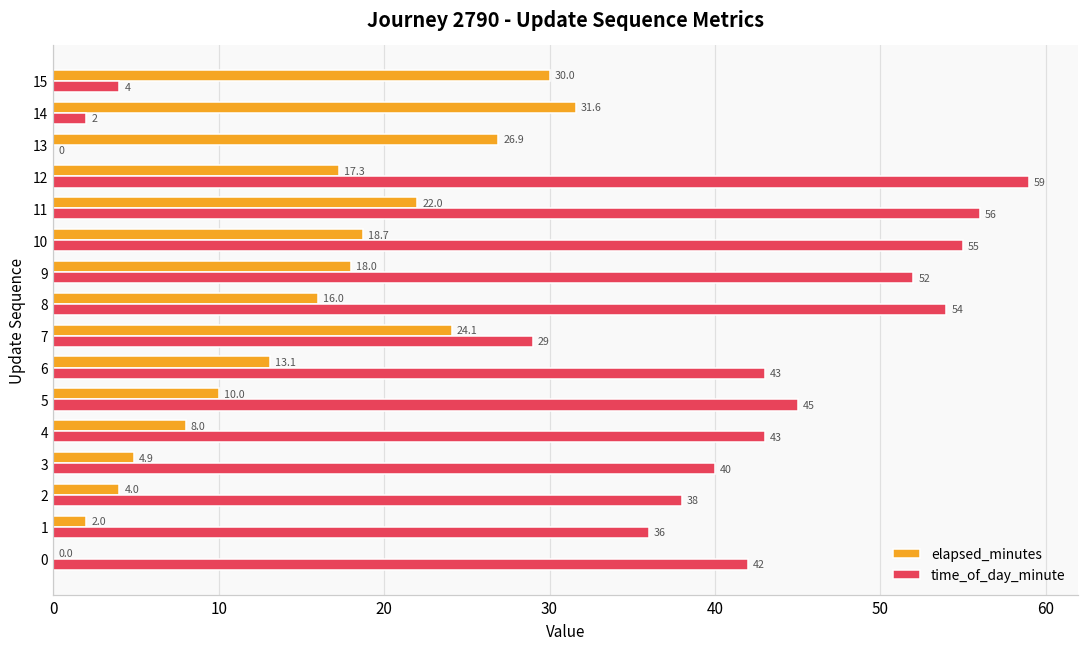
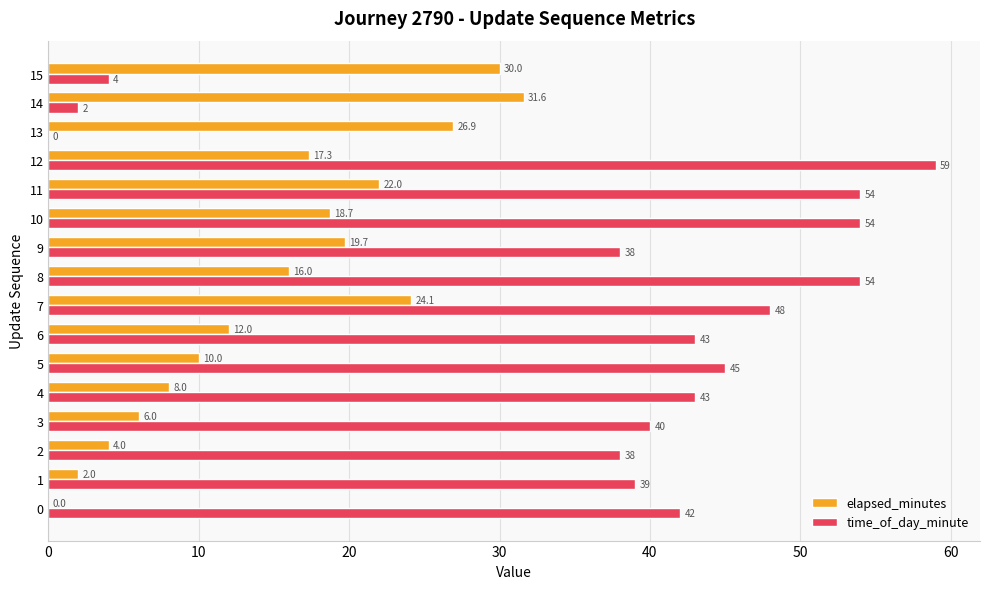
time_of_day_minute, 11: 56 -> 54
time_of_day_minute, 10: 55 -> 54
elapsed_minutes, 9: 18.0 -> 19.7
time_of_day_minute, 9: 52 -> 38
time_of_day_minute, 7: 29 -> 48
elapsed_minutes, 6: 13.1 -> 12.0
elapsed_minutes, 3: 4.9 -> 6.0
time_of_day_minute, 1: 36 -> 39
